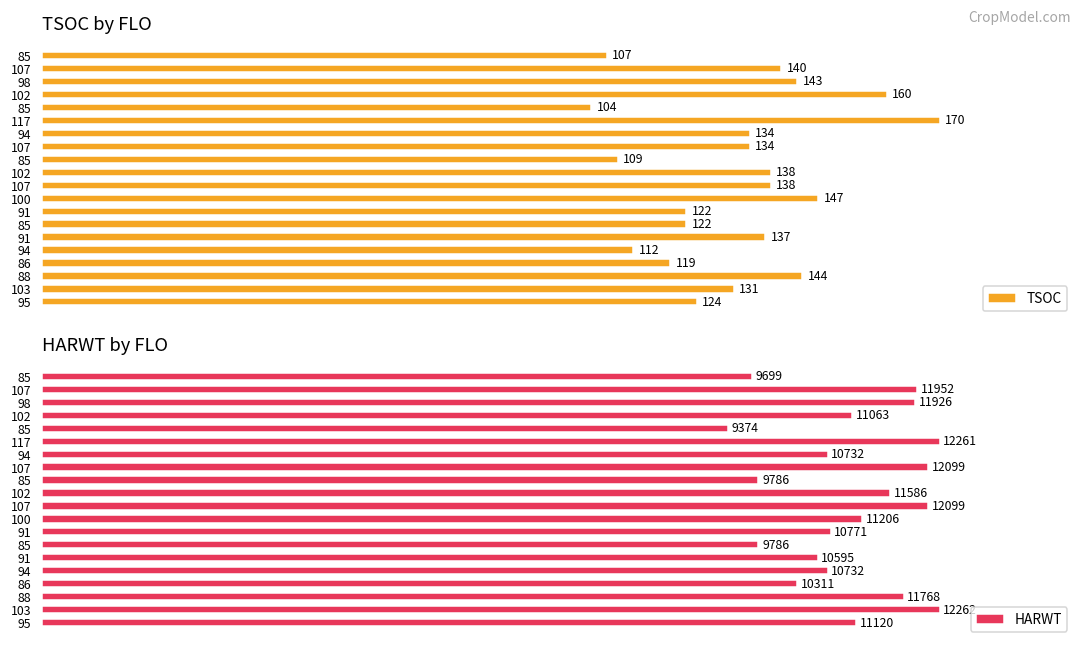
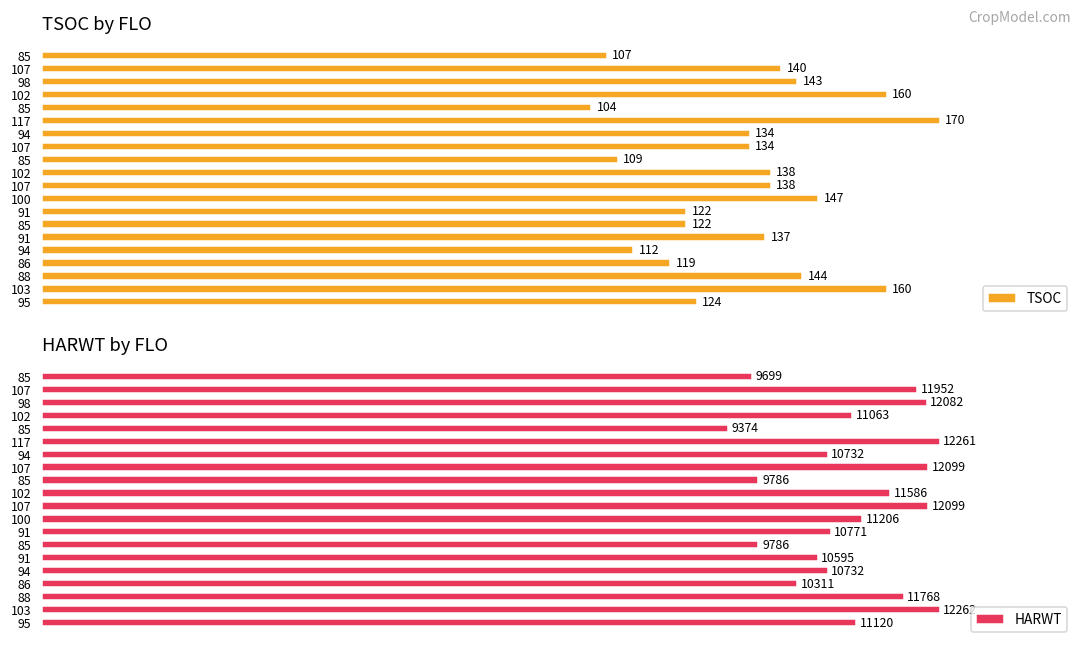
TSOC by FLO, 103: 131 -> 160
HARWT by FLO, 98: 11926 -> 12082
